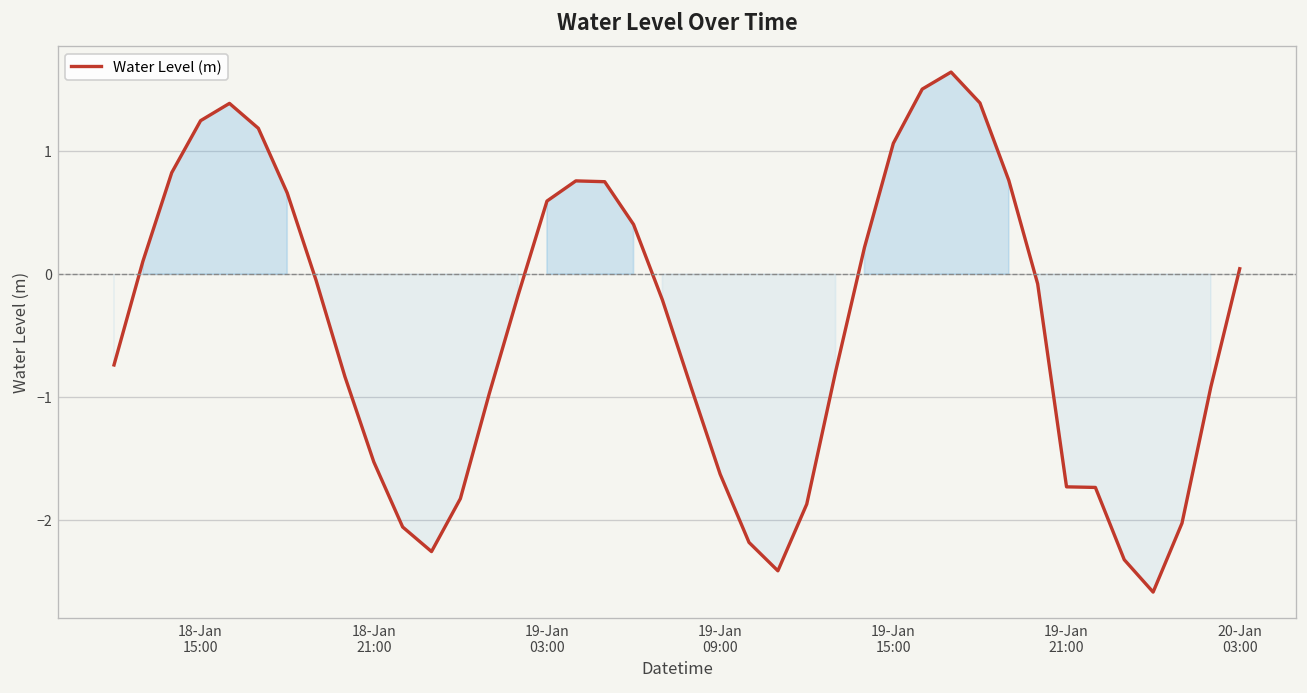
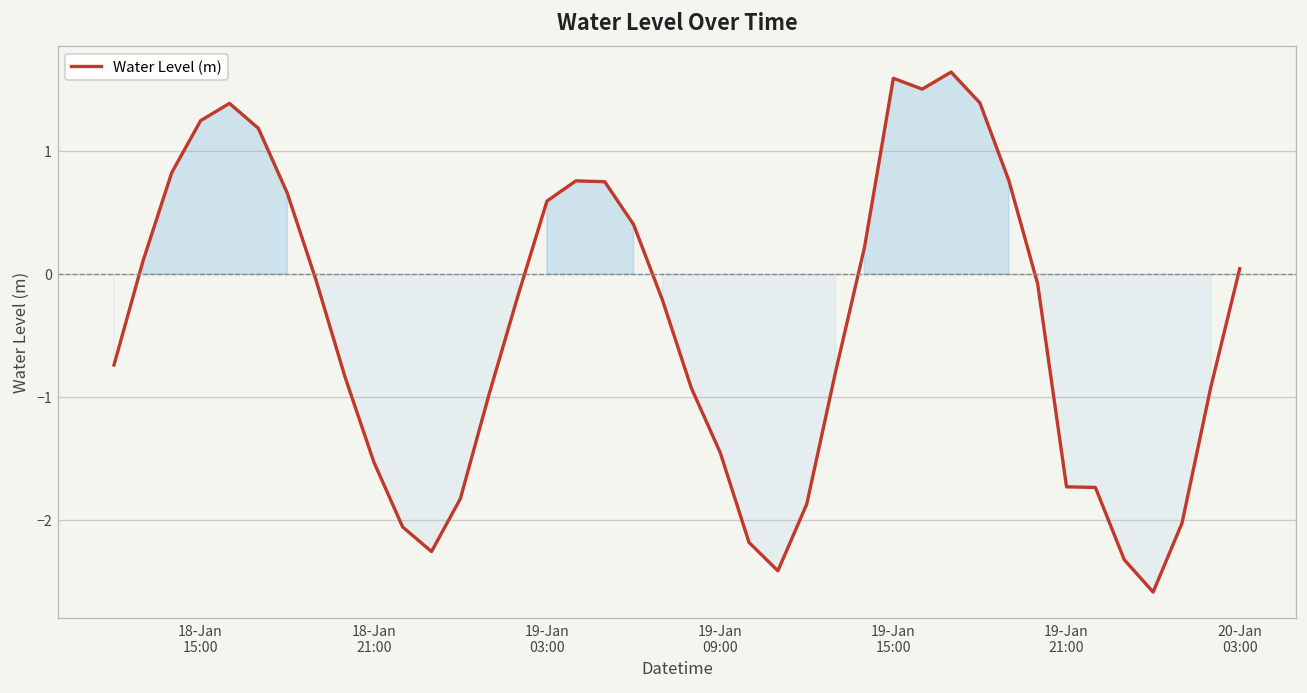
19-Jan 09:00: -1.62 -> -1.45
19-Jan 15:00: 1.06 -> 1.59
